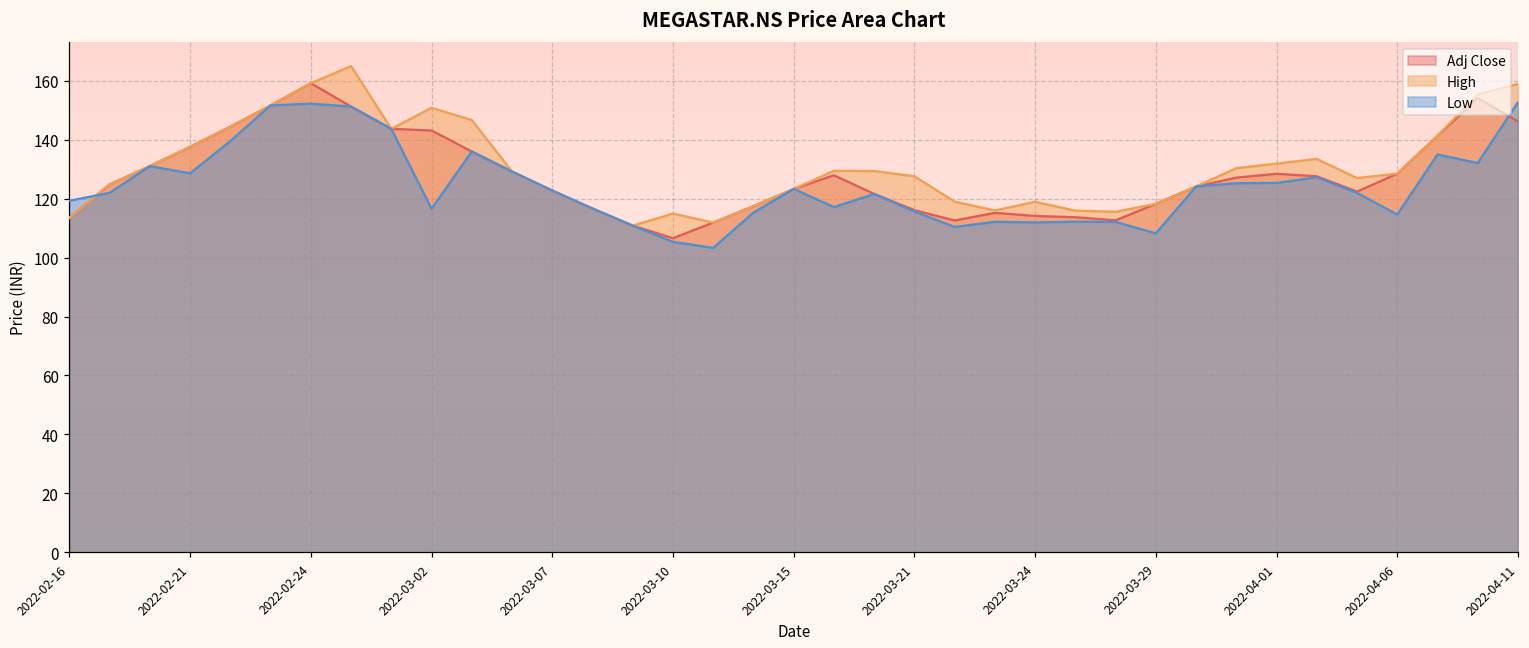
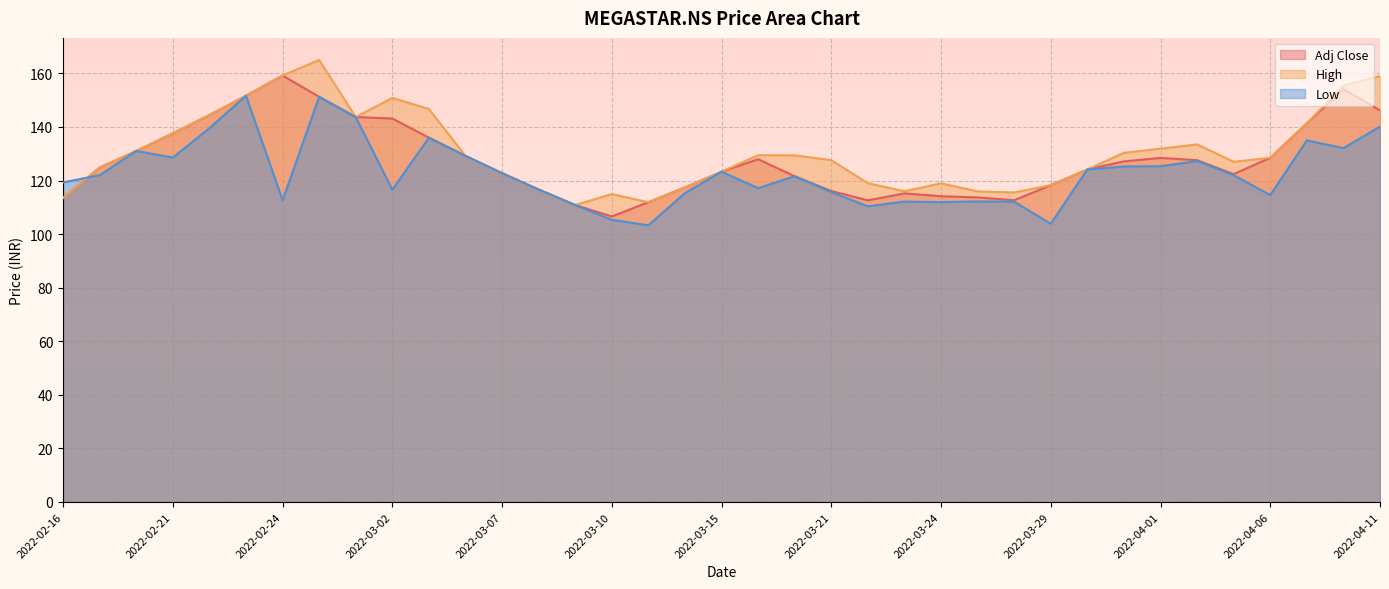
Low, 2022-02-24: 152 -> 113
Low, 2022-03-29: 108 -> 104
Low, 2022-04-11: 153 -> 140
